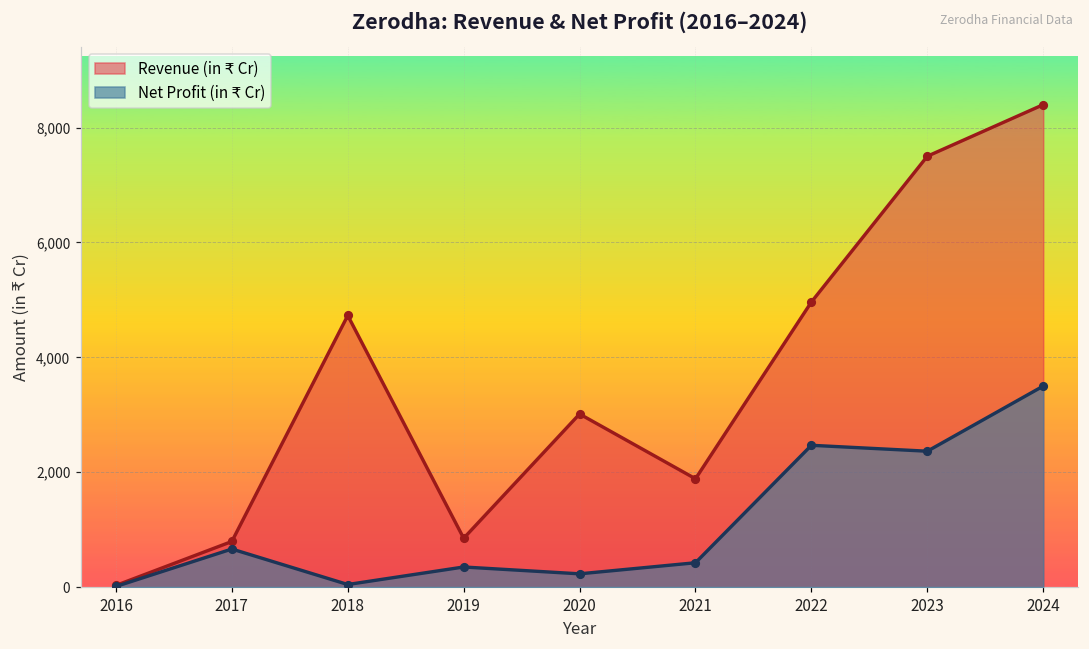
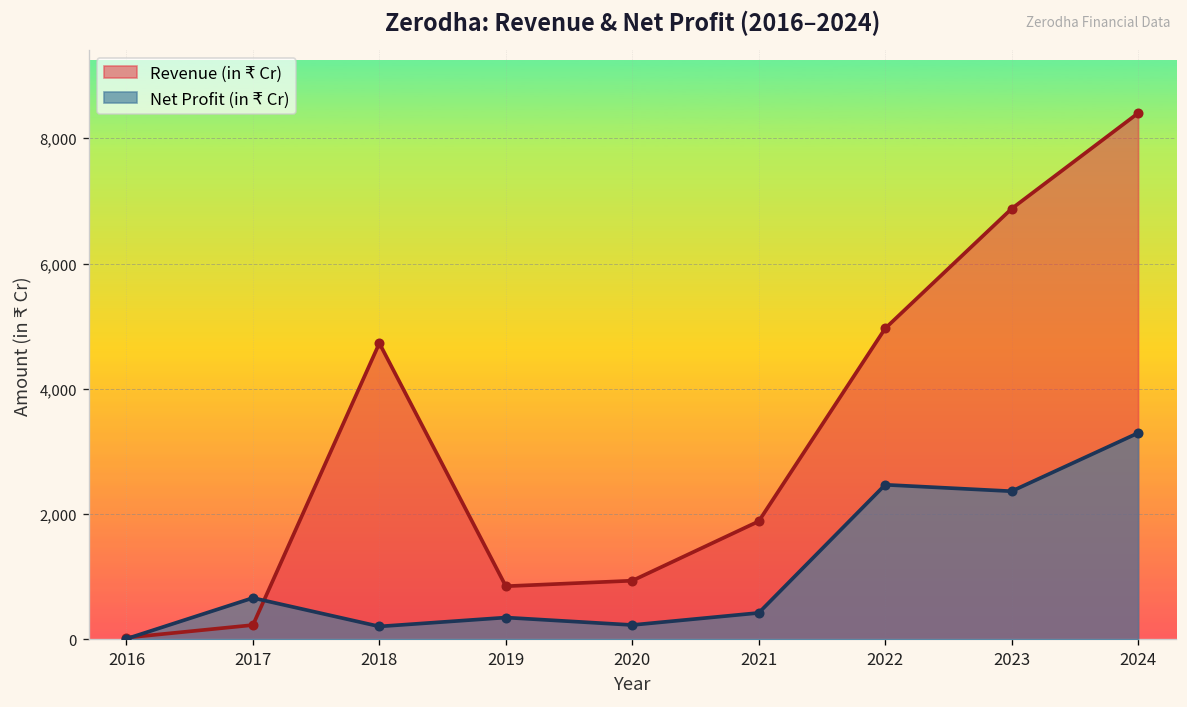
Revenue (in ₹ Cr), 2017: 800 -> 200
Net Profit (in ₹ Cr), 2018: 0 -> 200
Revenue (in ₹ Cr), 2020: 3,000 -> 900
Revenue (in ₹ Cr), 2023: 7,500 -> 6,900
Net Profit (in ₹ Cr), 2024: 3,500 -> 3,300
